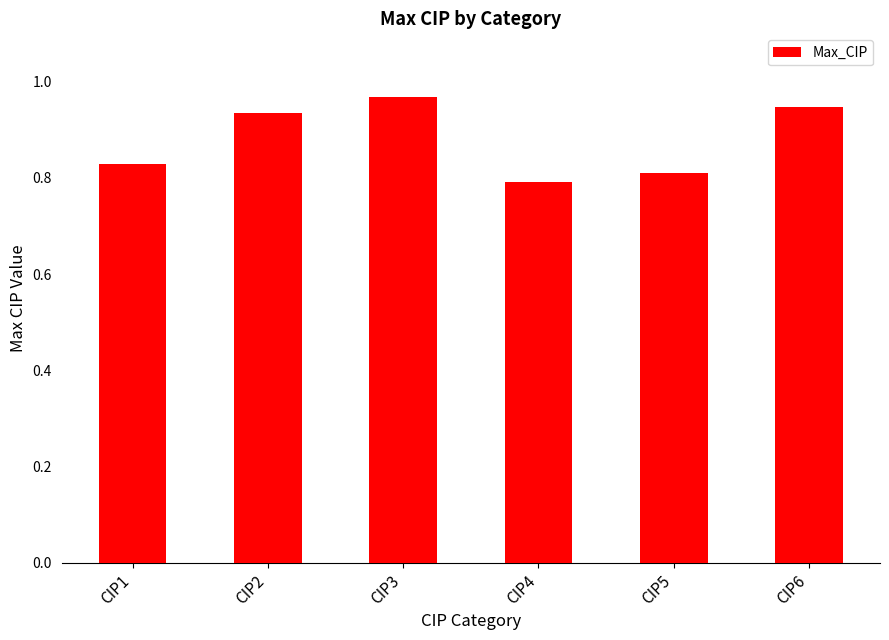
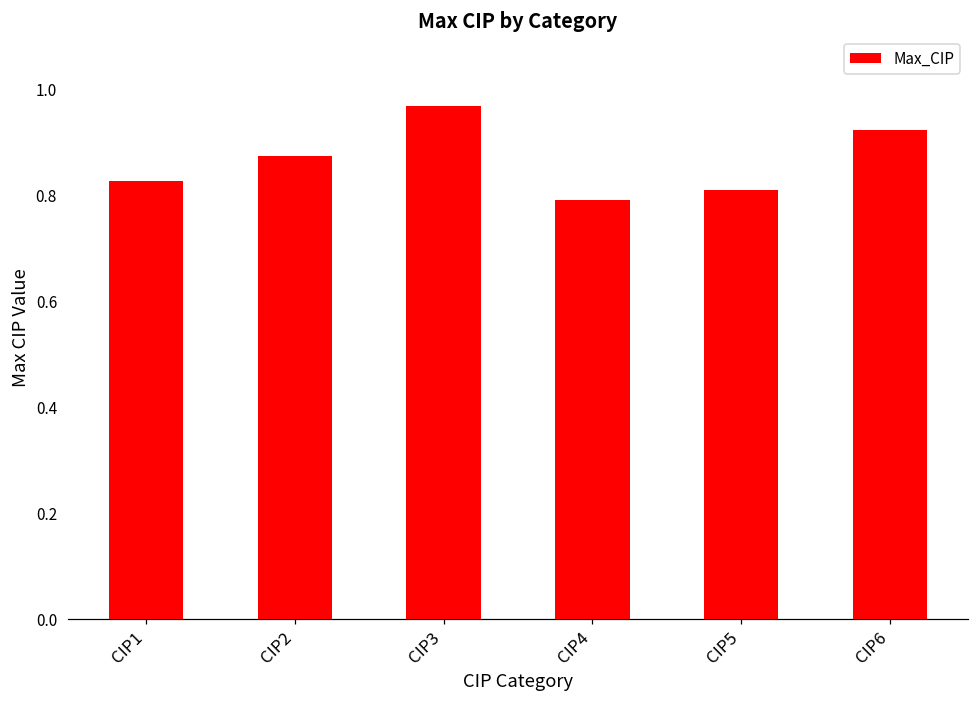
CIP2: 0.93 -> 0.87
CIP6: 0.95 -> 0.92
